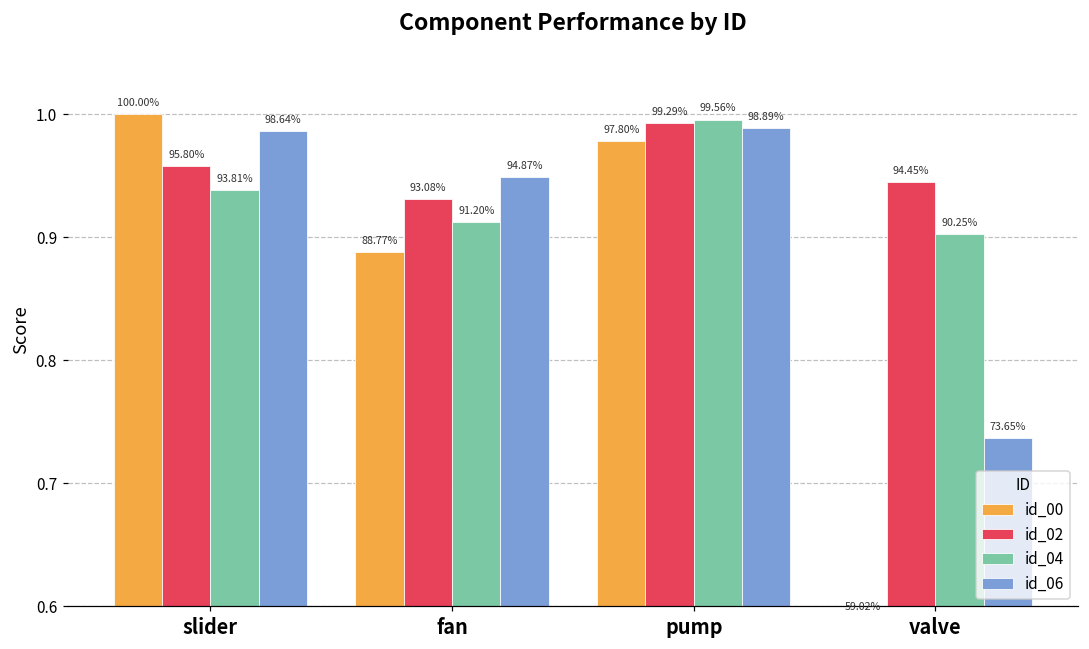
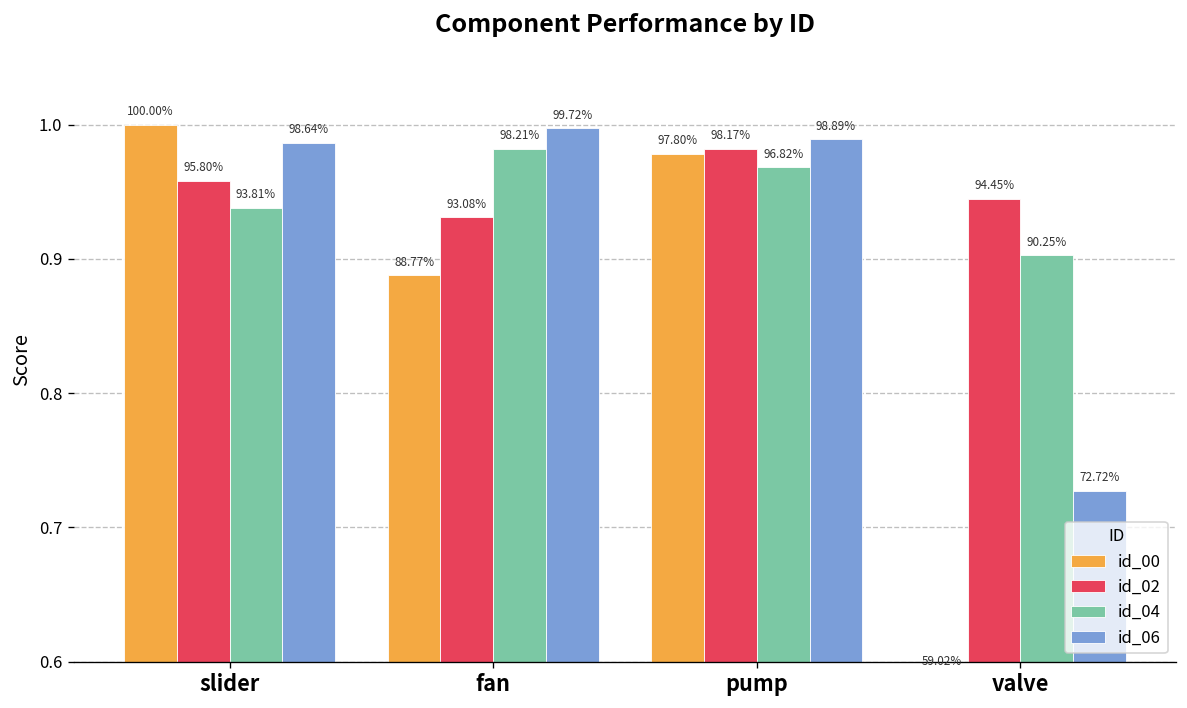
id_04, fan: 91.20% -> 98.21%
id_06, fan: 94.87% -> 99.72%
id_02, pump: 99.29% -> 98.17%
id_04, pump: 99.56% -> 96.82%
id_06, valve: 73.65% -> 72.72%
